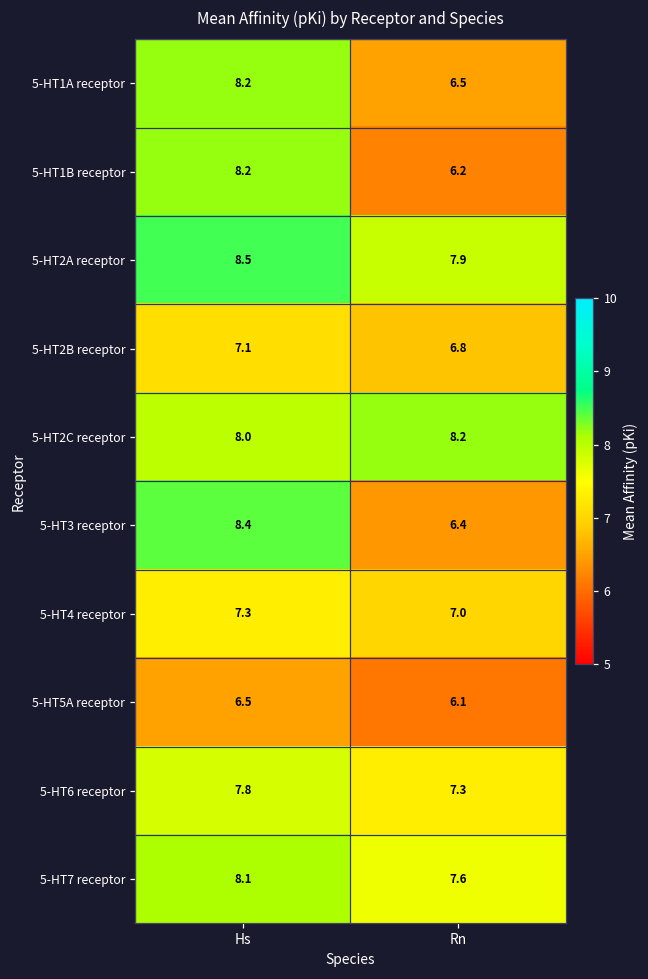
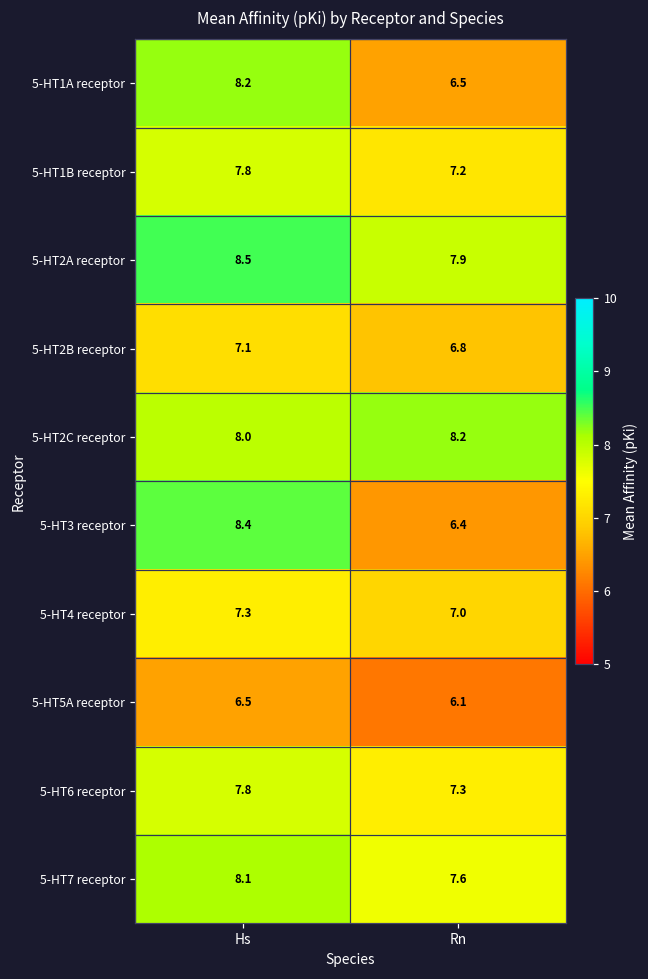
5-HT1B receptor, Hs: 8.2 -> 7.8
5-HT1B receptor, Rn: 6.2 -> 7.2
